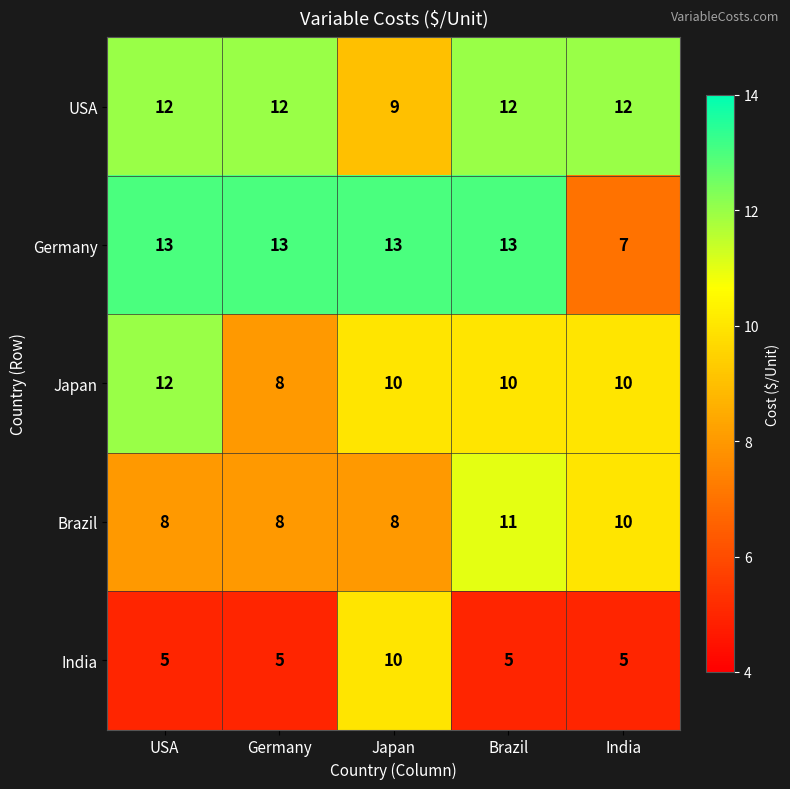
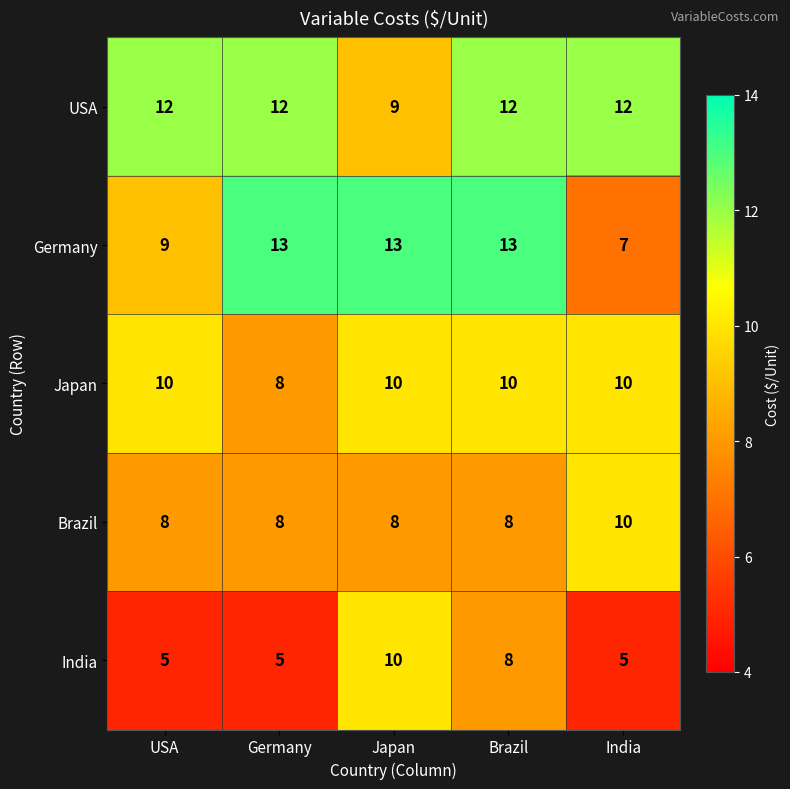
Germany, USA: 13 -> 9
Japan, USA: 12 -> 10
Brazil, Brazil: 11 -> 8
India, Brazil: 5 -> 8
